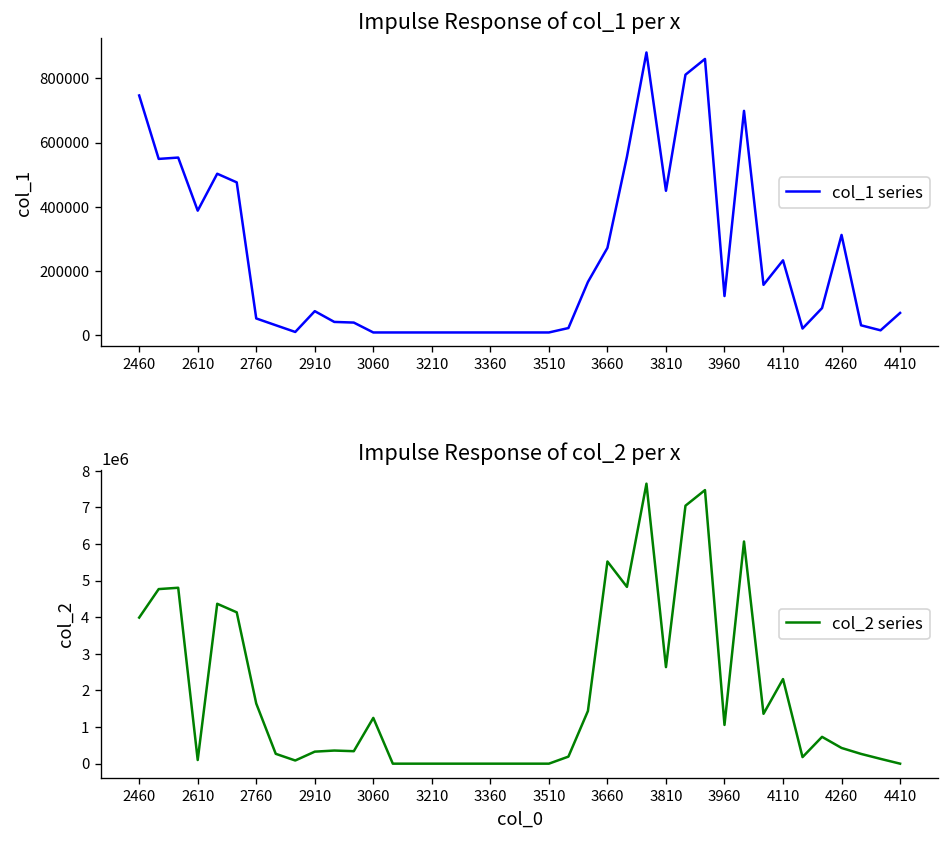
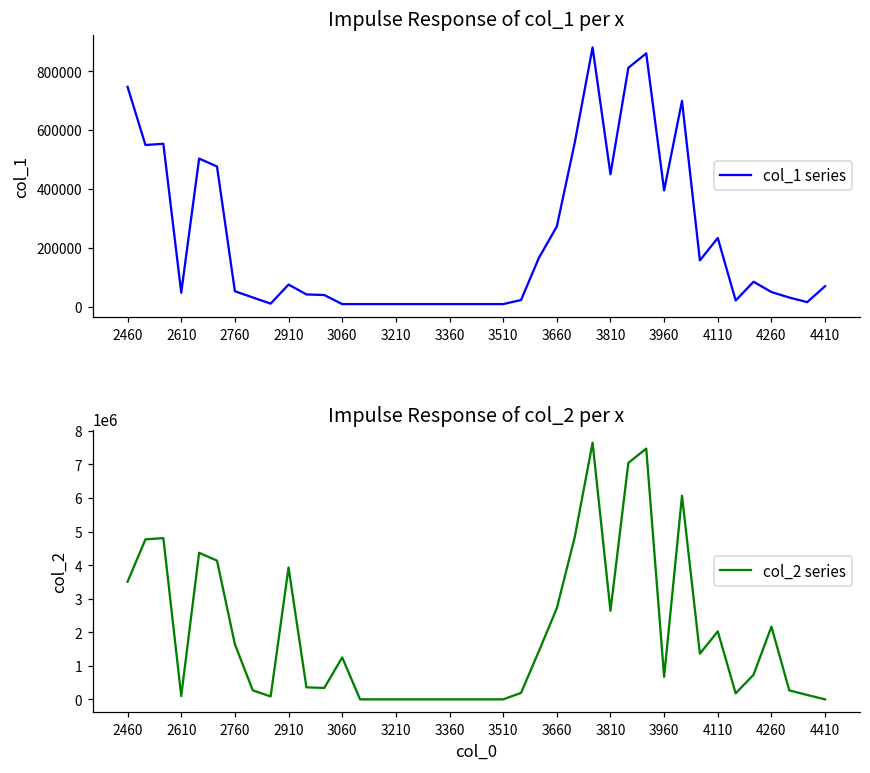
Impulse Response of col_1 per x, 2610: 390000 -> 50000
Impulse Response of col_1 per x, 3960: 120000 -> 390000
Impulse Response of col_1 per x, 4260: 310000 -> 50000
Impulse Response of col_2 per x, 2460: 4000000 -> 3500000
Impulse Response of col_2 per x, 2910: 300000 -> 3900000
Impulse Response of col_2 per x, 3660: 5500000 -> 2700000
Impulse Response of col_2 per x, 3960: 1100000 -> 700000
Impulse Response of col_2 per x, 4110: 2300000 -> 2000000
Impulse Response of col_2 per x, 4260: 400000 -> 2200000
